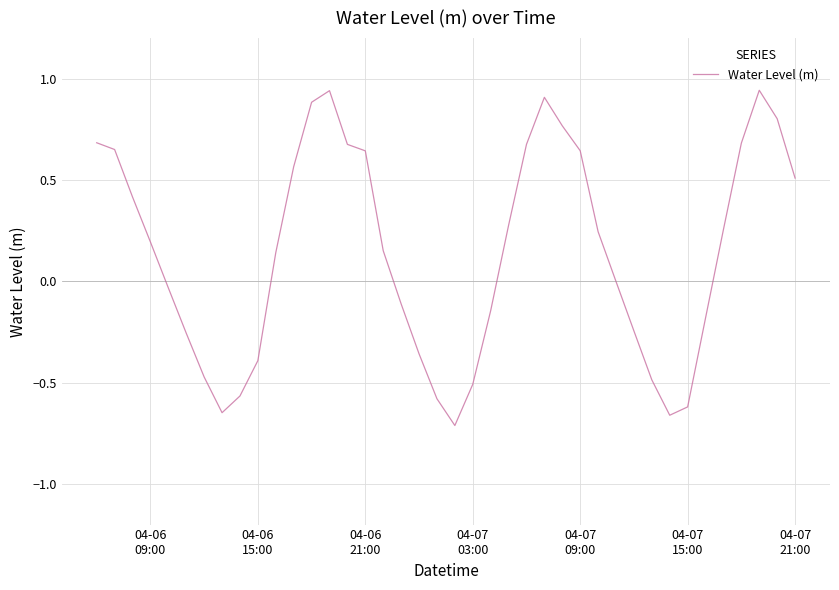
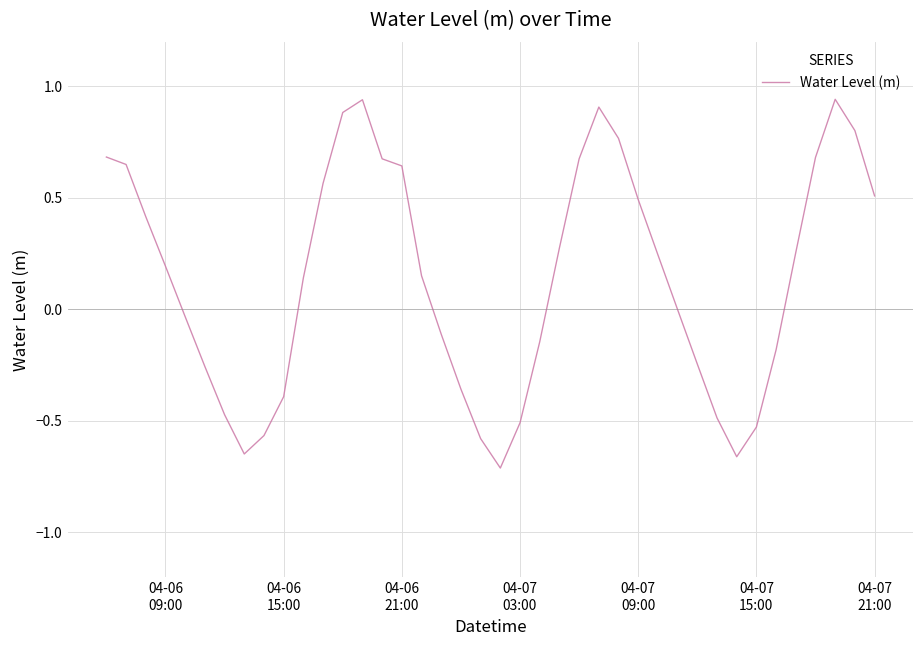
04-07 09:00: 0.64 -> 0.49
04-07 15:00: -0.62 -> -0.53
